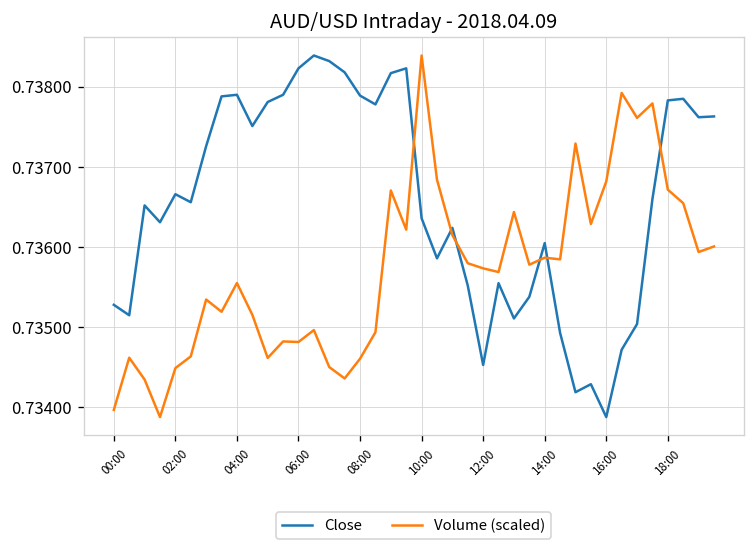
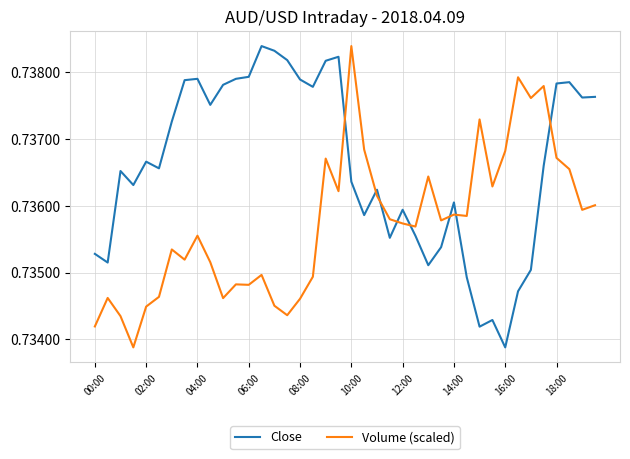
Volume (scaled), 00:00: 0.7340 -> 0.7342
Close, 06:00: 0.7382 -> 0.7379
Close, 12:00: 0.7345 -> 0.7359
